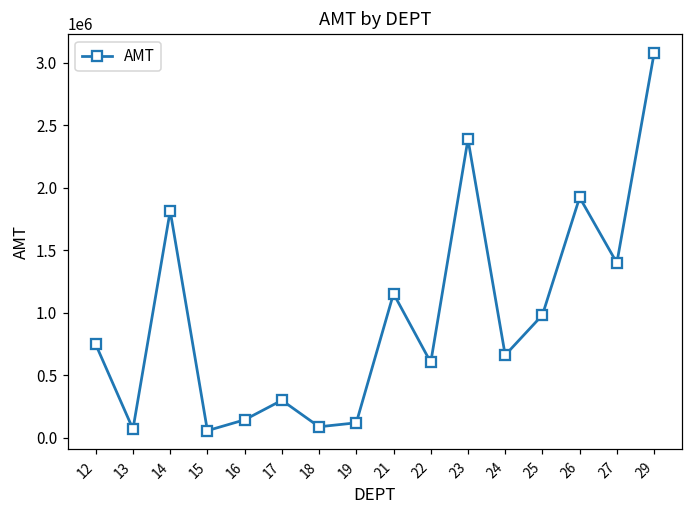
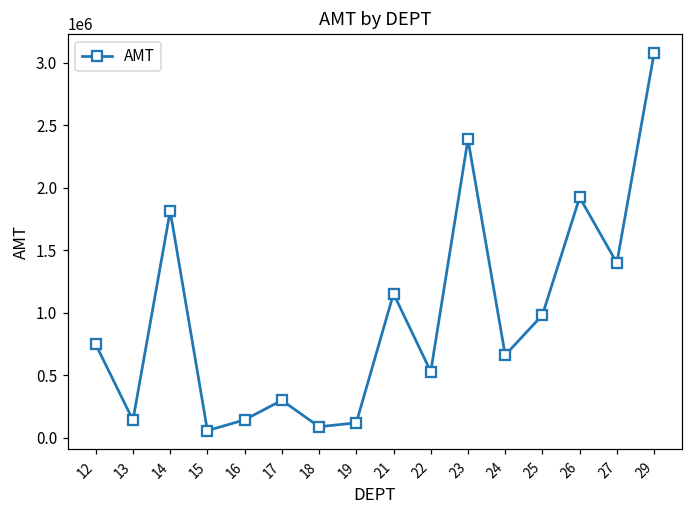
13: 70000 -> 140000
22: 600000 -> 530000
